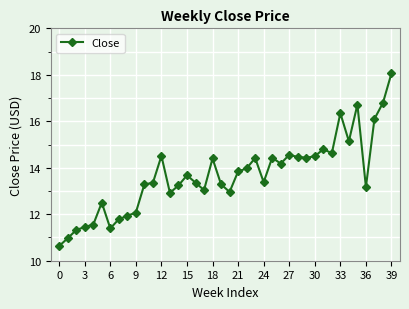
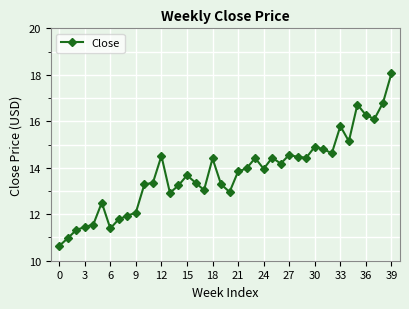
24: 13.4 -> 14.0
30: 14.5 -> 14.9
33: 16.3 -> 15.8
36: 13.2 -> 16.3
